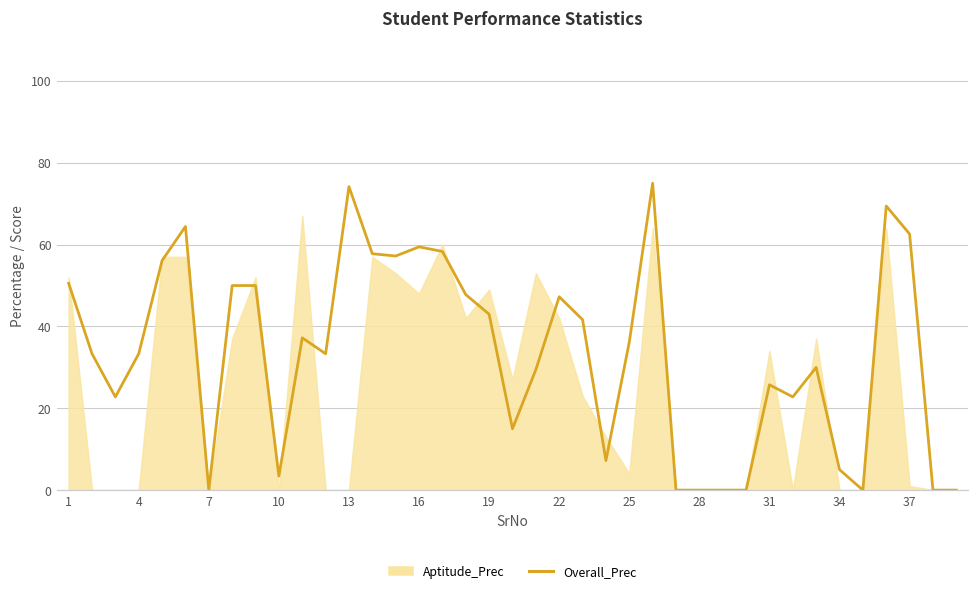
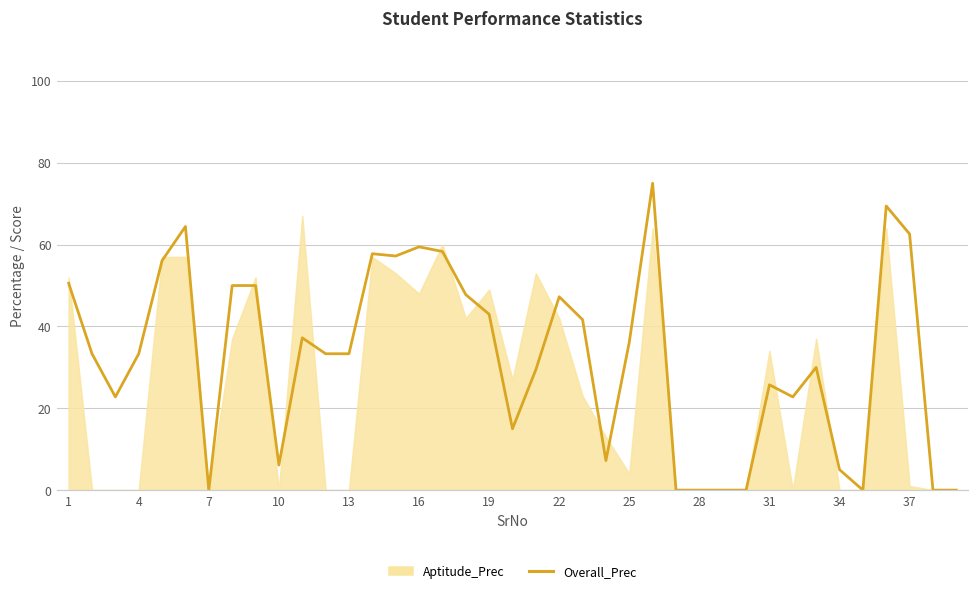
Overall_Prec, 10: 3 -> 6
Overall_Prec, 13: 74 -> 33
